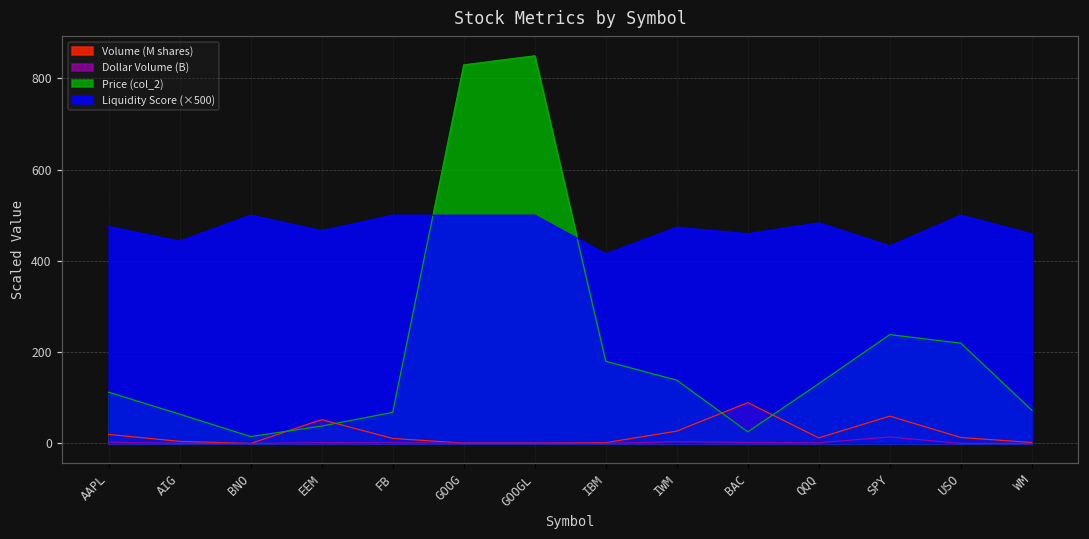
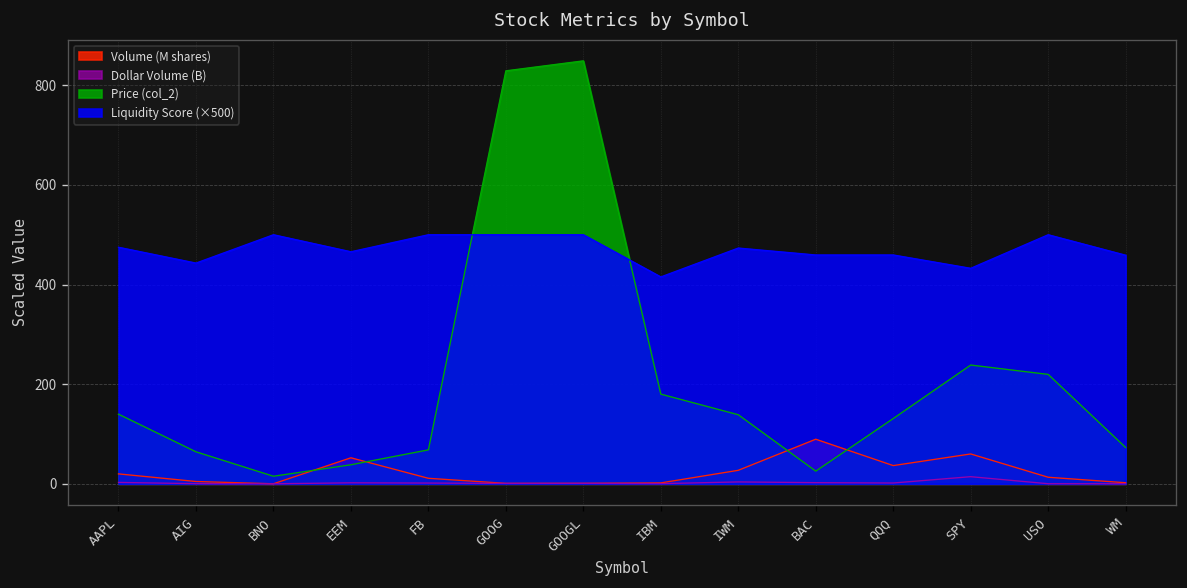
Price (col_2), AAPL: 110 -> 140
Volume (M shares), QQQ: 10 -> 40
Liquidity Score (×500), QQQ: 480 -> 460
